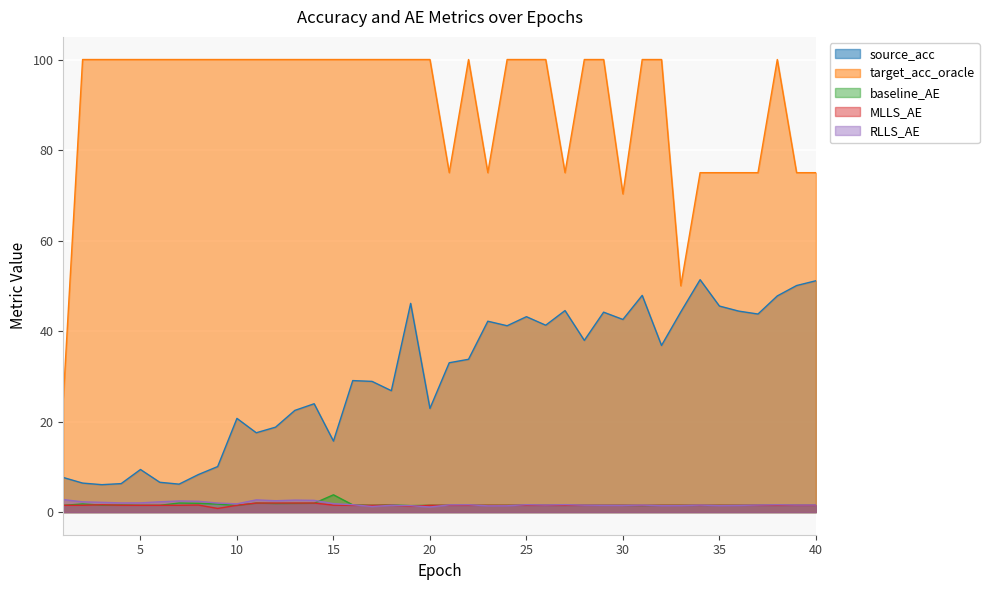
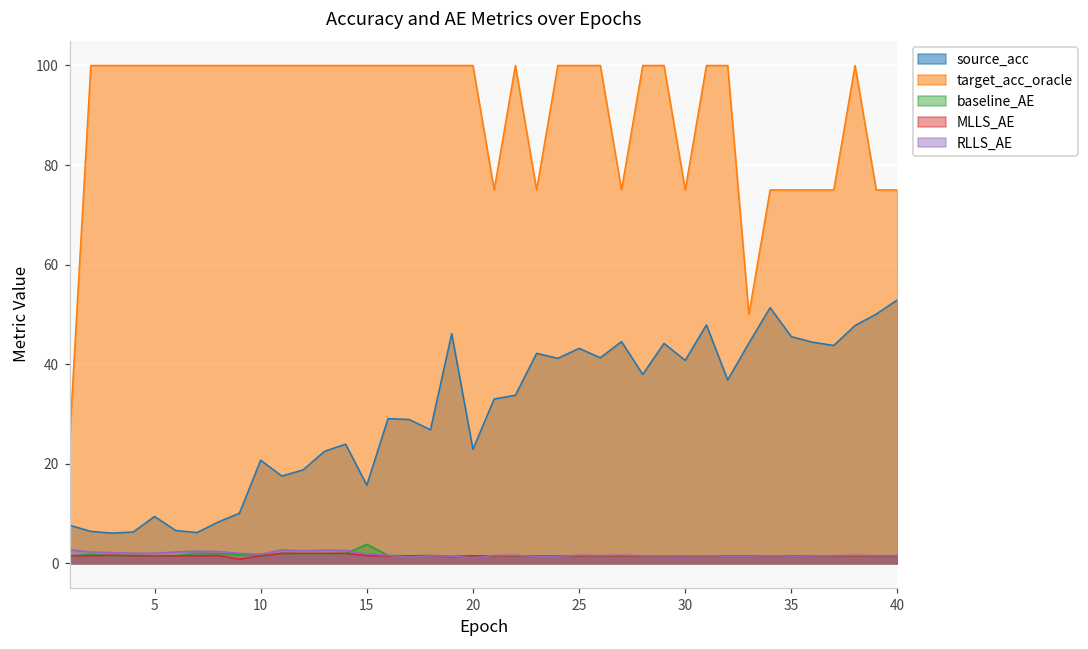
source_acc, 30: 43 -> 41
target_acc_oracle, 30: 70 -> 75
source_acc, 40: 51 -> 53
